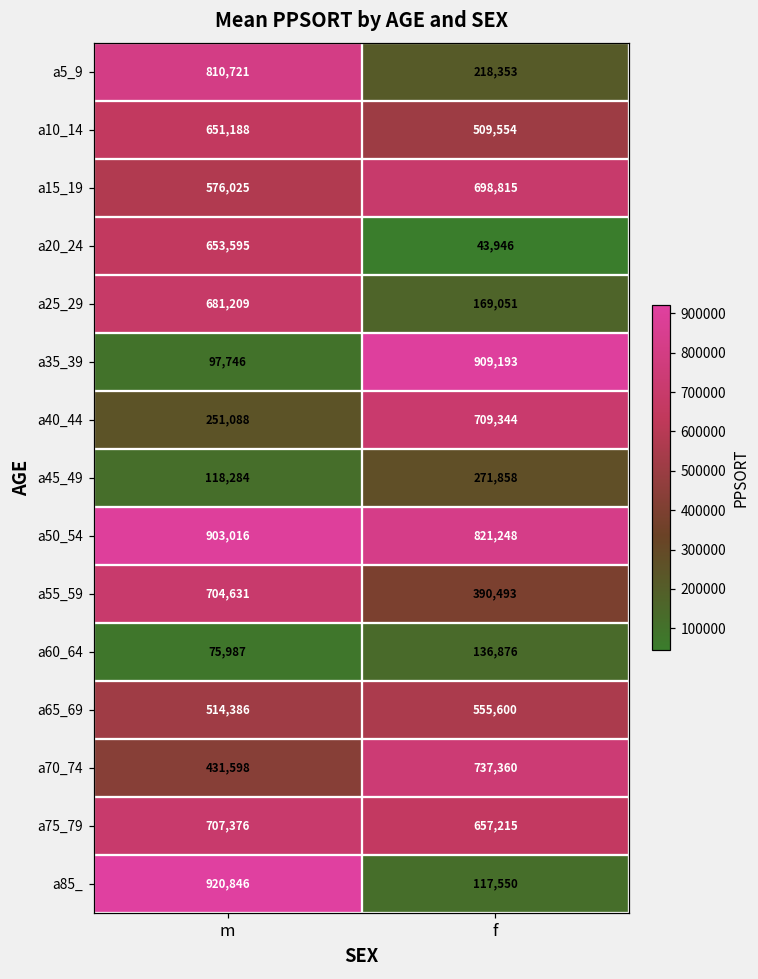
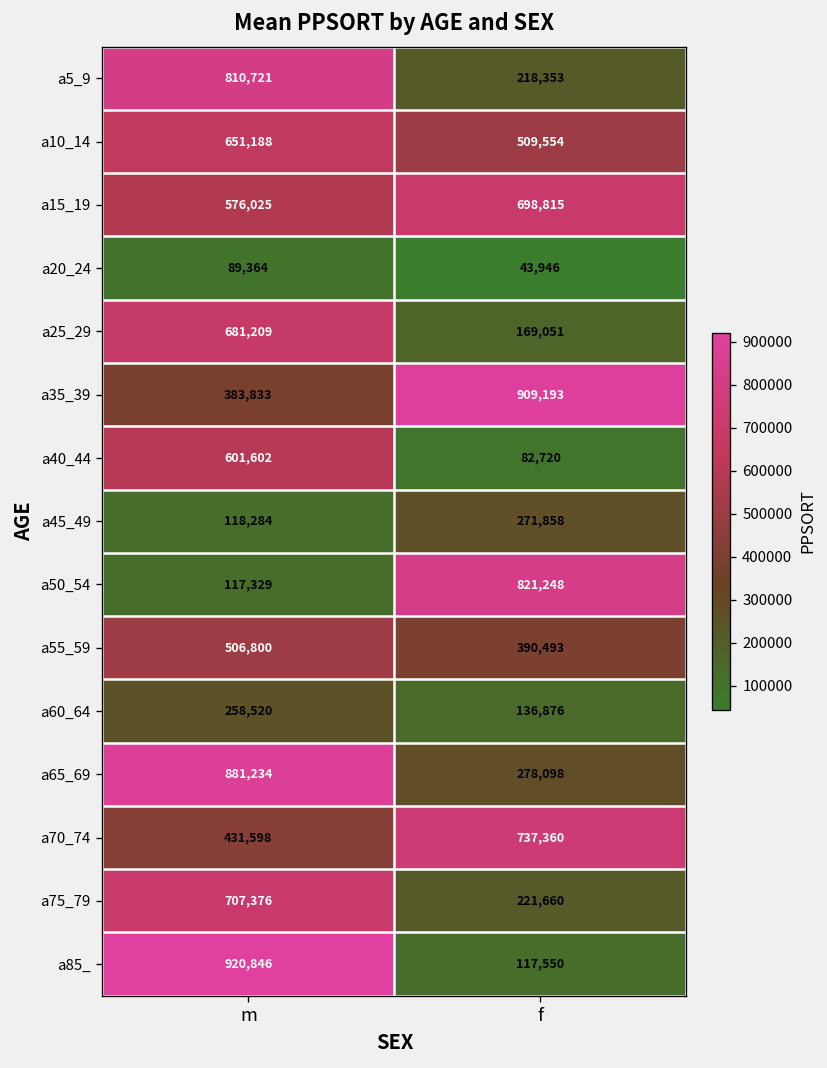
a20_24, m: 653,595 -> 89,364
a35_39, m: 97,746 -> 383,833
a40_44, m: 251,088 -> 601,602
a40_44, f: 709,344 -> 82,720
a50_54, m: 903,016 -> 117,329
a55_59, m: 704,631 -> 506,800
a60_64, m: 75,987 -> 258,520
a65_69, m: 514,386 -> 881,234
a65_69, f: 555,600 -> 278,098
a75_79, f: 657,215 -> 221,660
